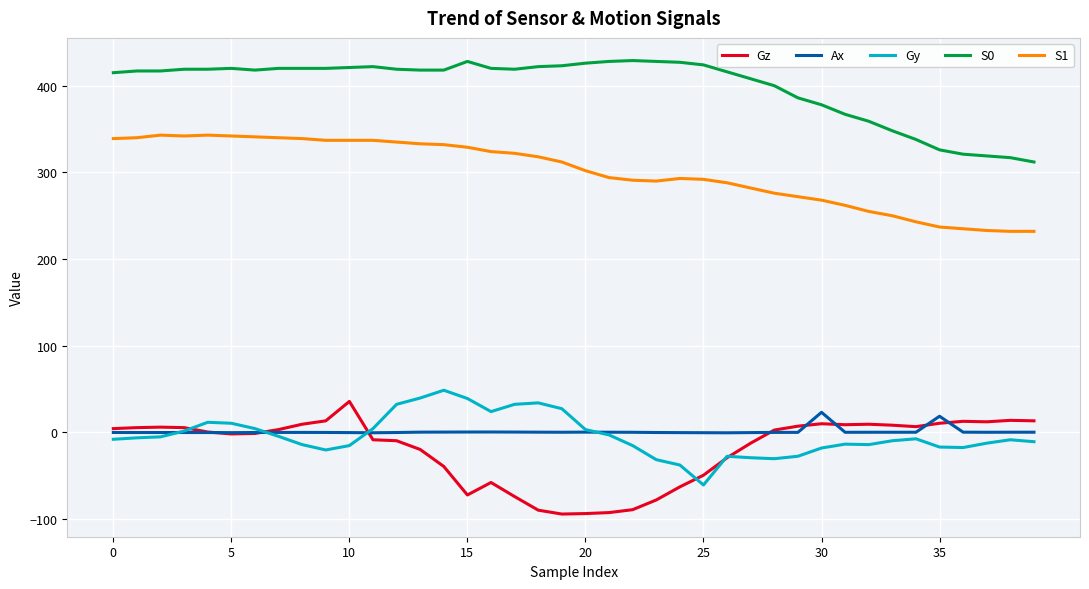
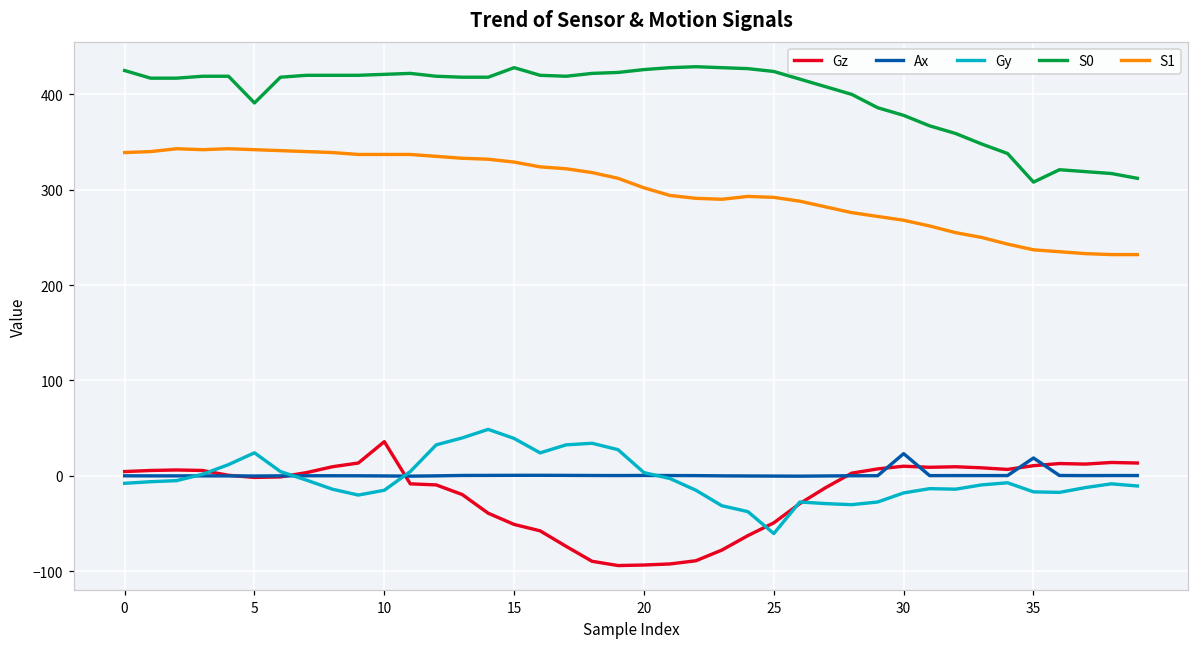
S0, 0: 420 -> 430
Gy, 5: 10 -> 20
S0, 5: 420 -> 390
Gz, 15: -70 -> -50
S0, 35: 330 -> 310
